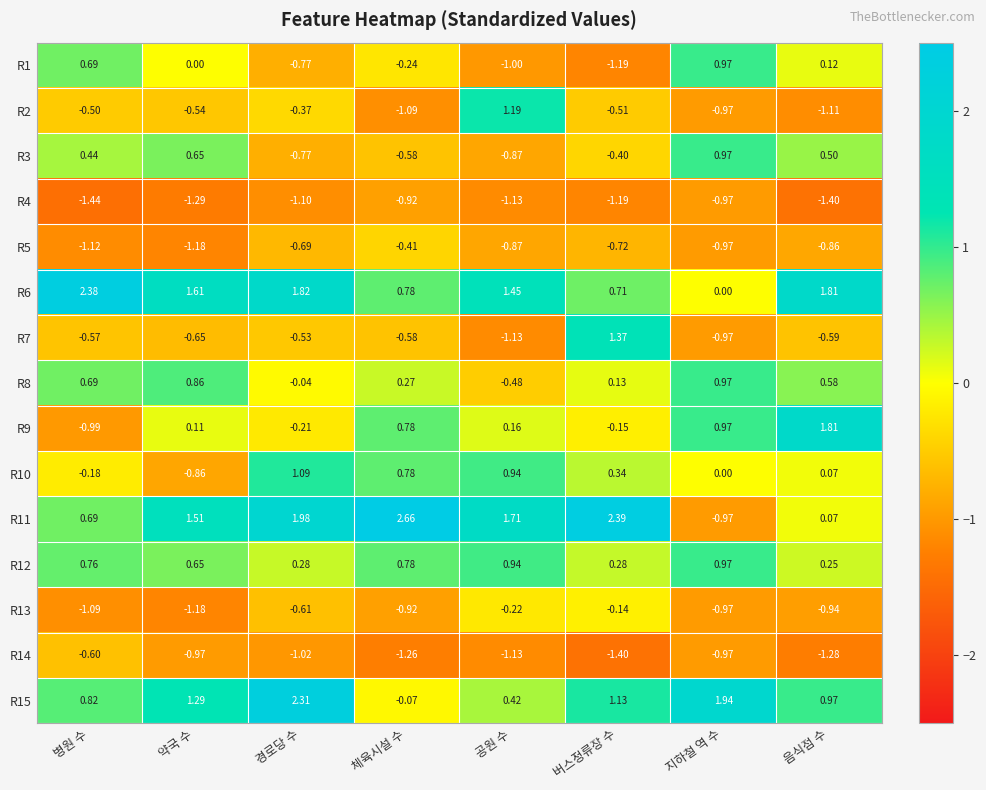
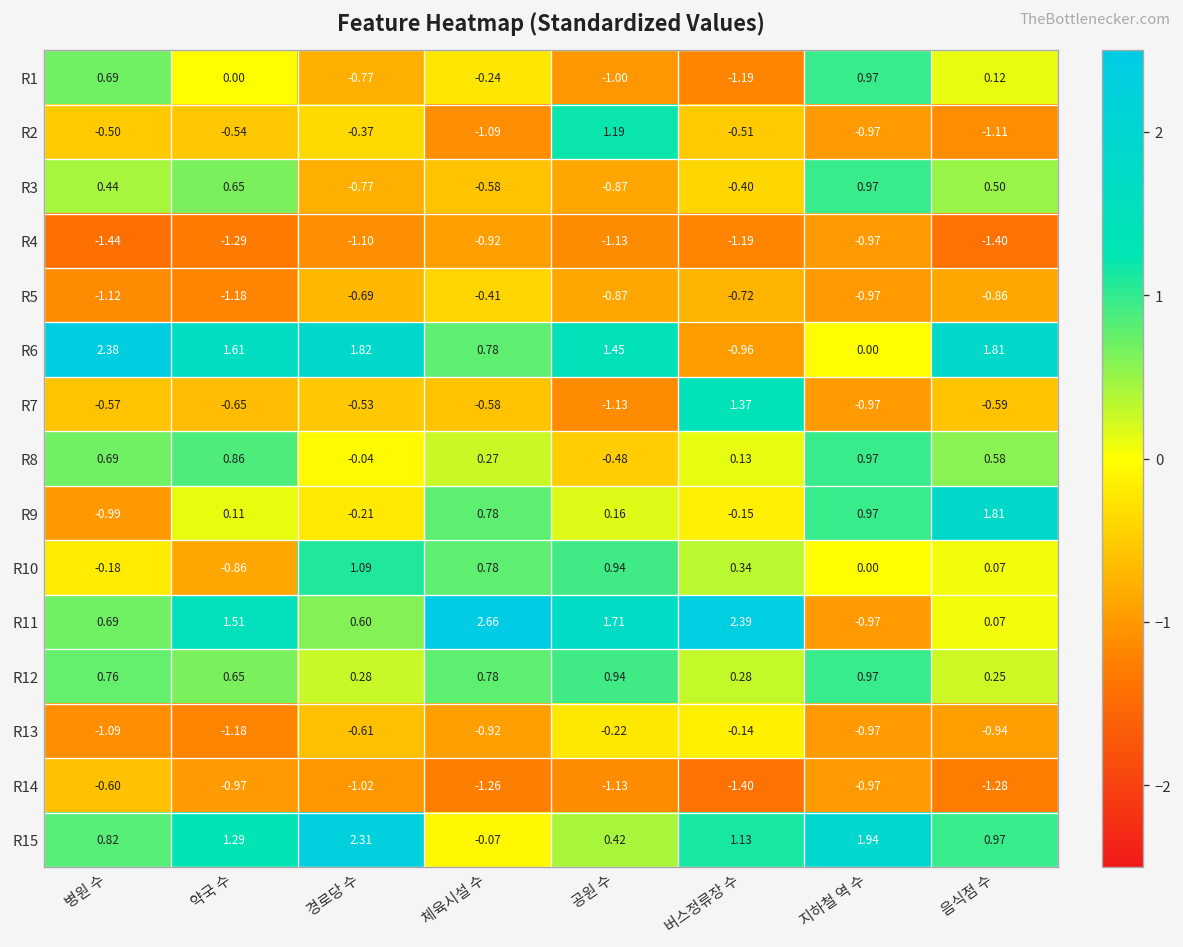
R6, 버스정류장 수: 0.71 -> -0.96
R11, 경로당 수: 1.98 -> 0.60
